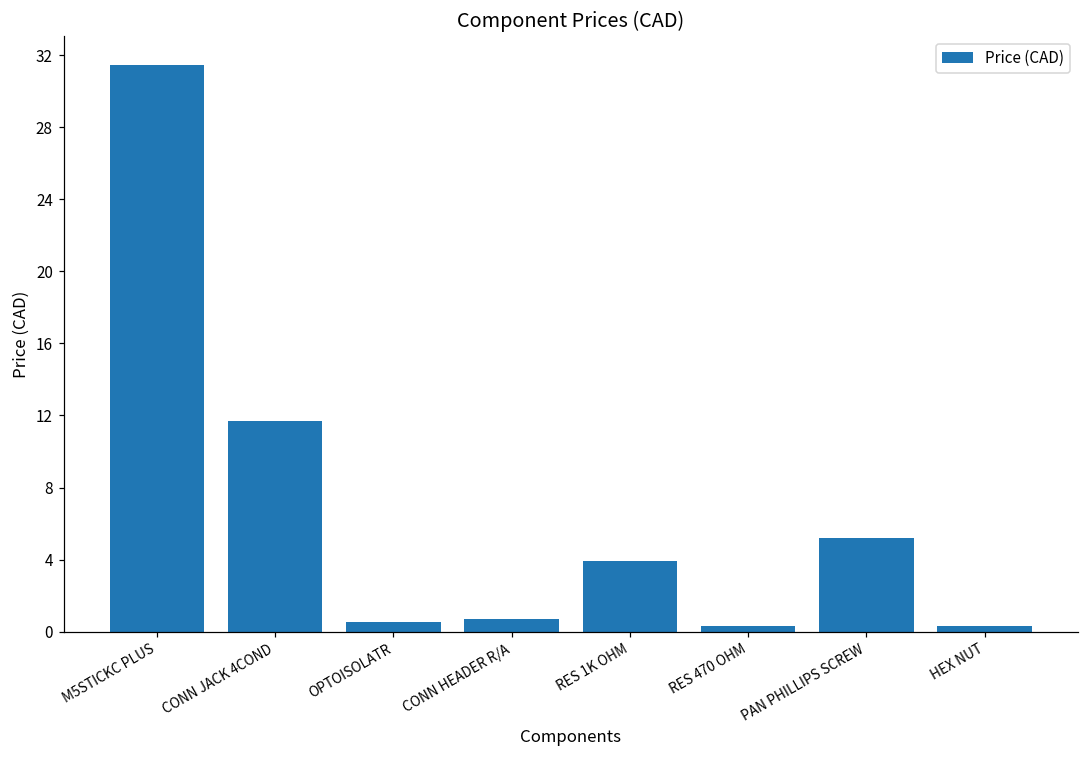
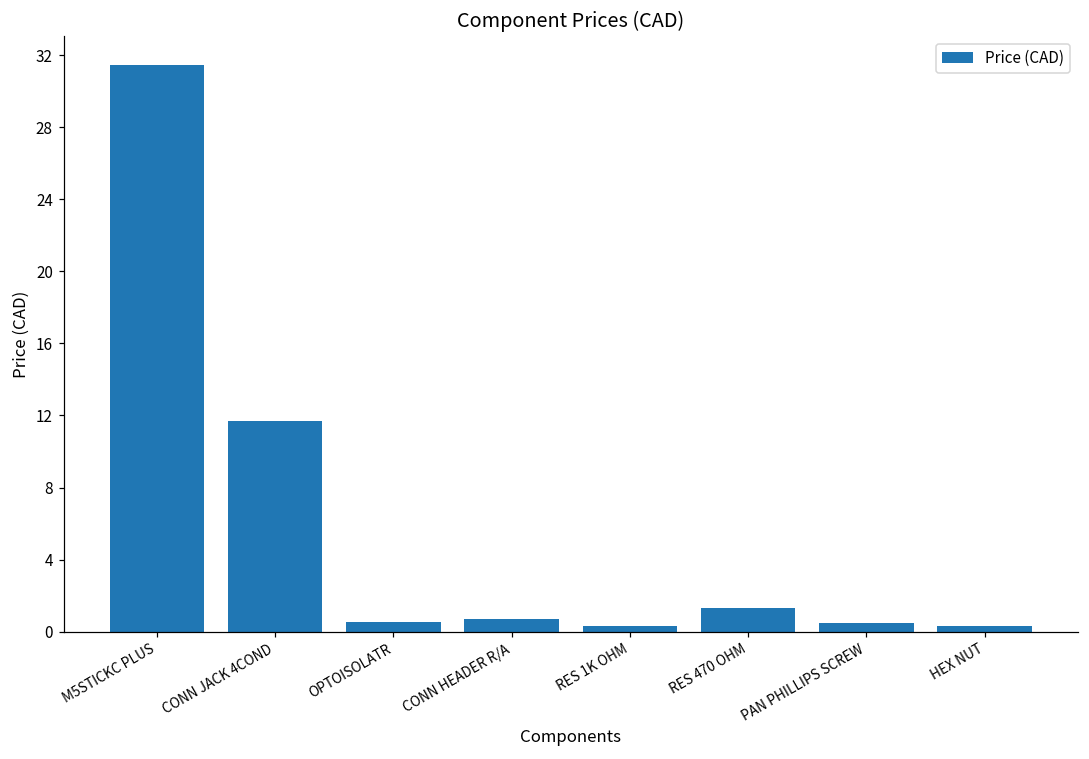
RES 1K OHM: 3.9 -> 0.3
RES 470 OHM: 0.3 -> 1.3
PAN PHILLIPS SCREW: 5.2 -> 0.5
